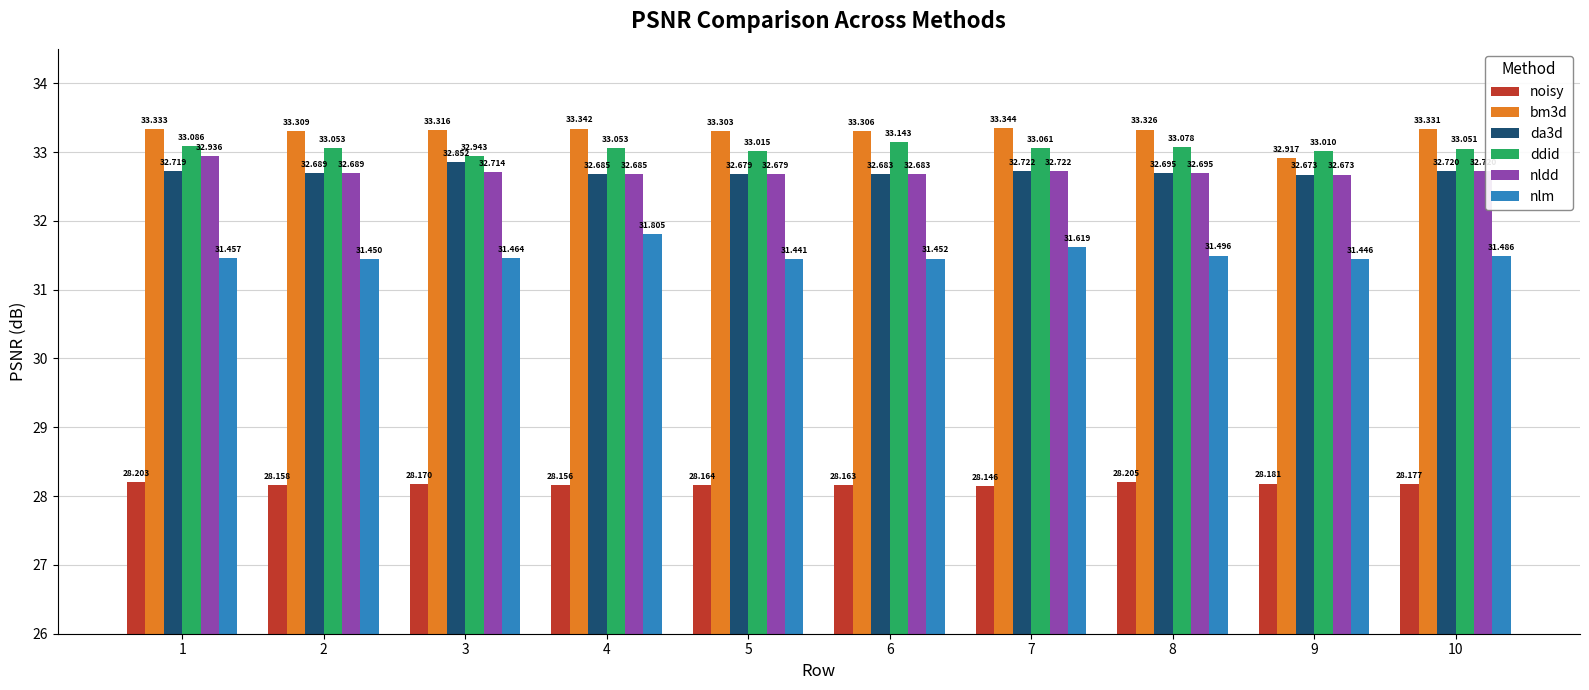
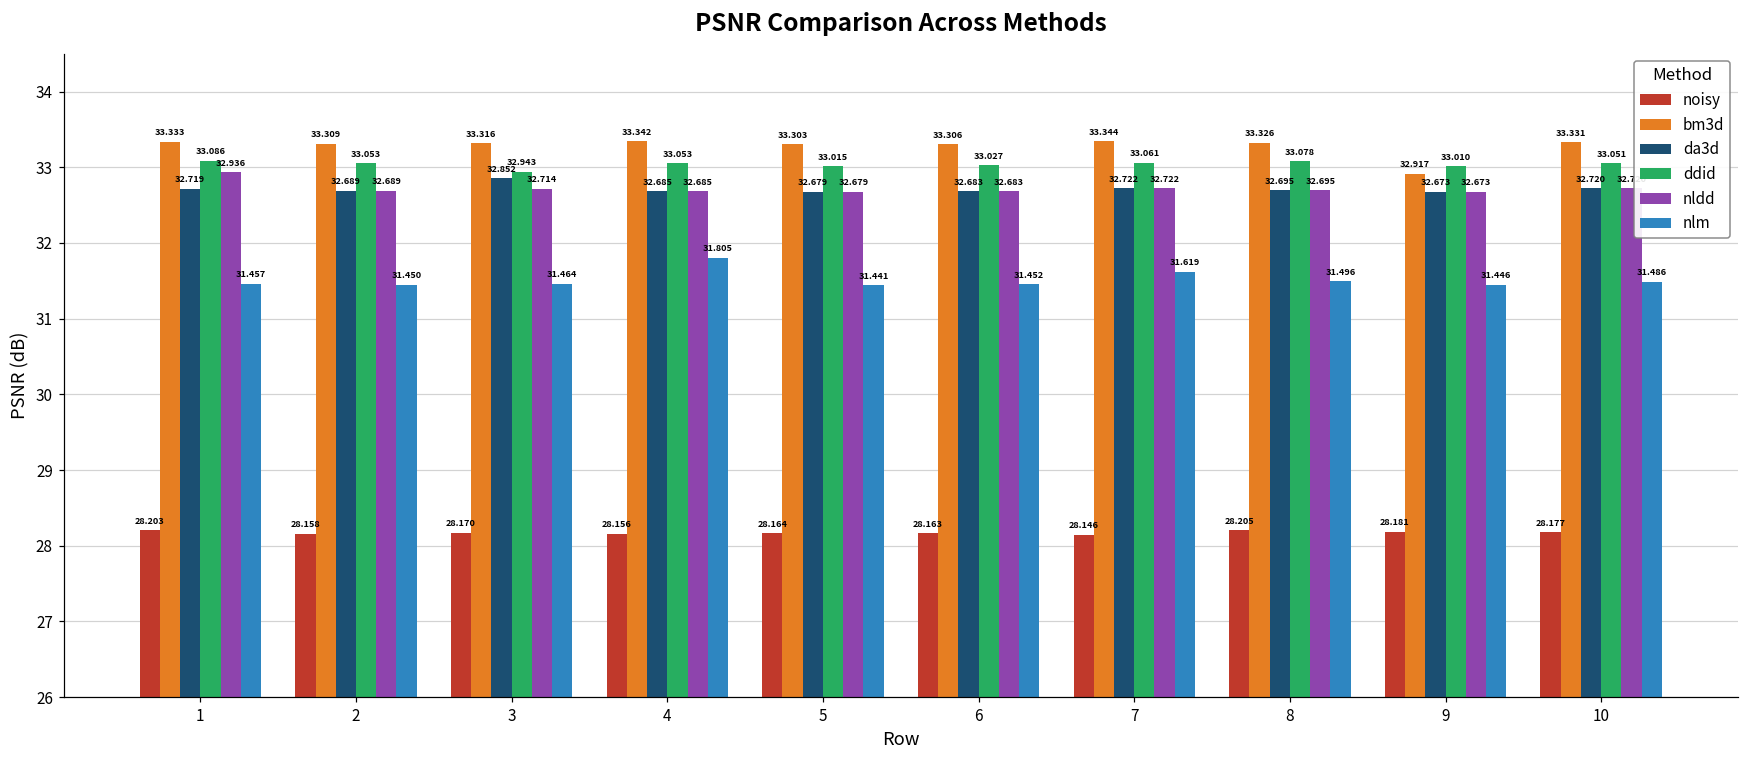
ddid, 6: 33.143 -> 33.027
